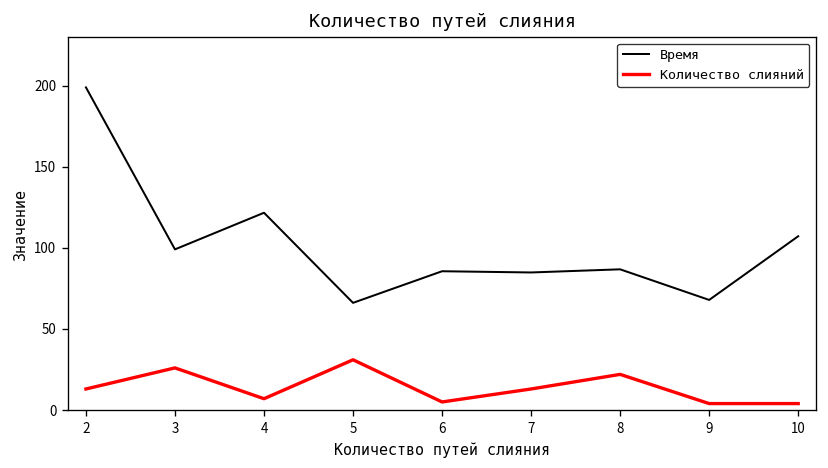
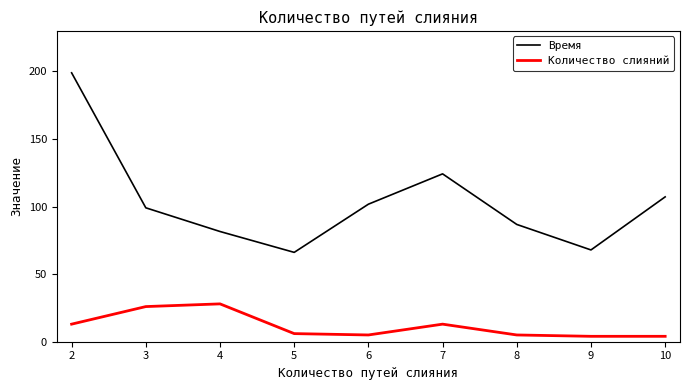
Время, 4: 122 -> 82
Количество слияний, 4: 7 -> 28
Количество слияний, 5: 31 -> 6
Время, 6: 86 -> 102
Время, 7: 85 -> 124
Количество слияний, 8: 22 -> 5
